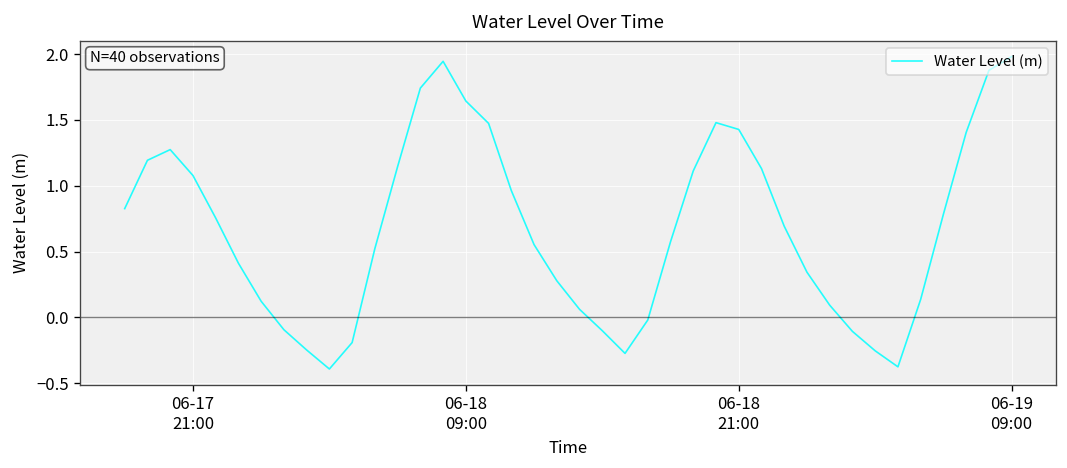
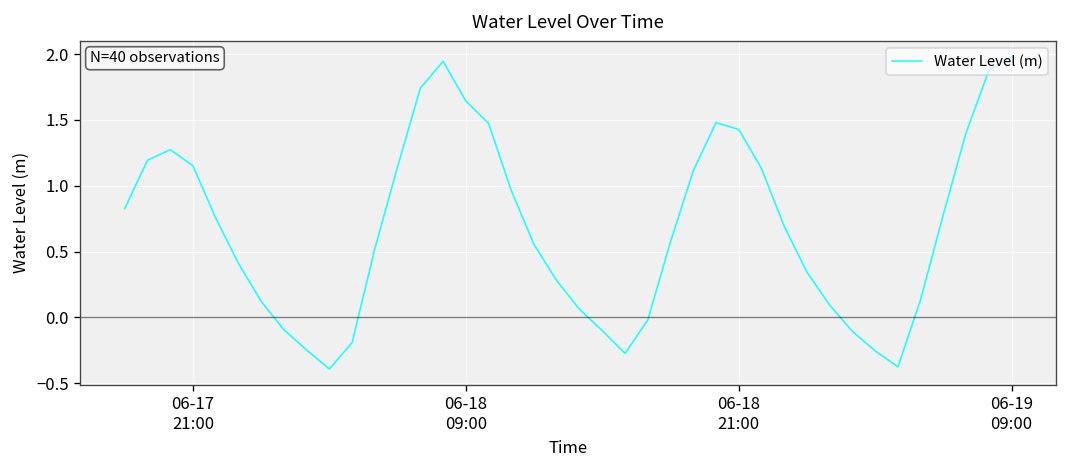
06-17 21:00: 1.08 -> 1.15
